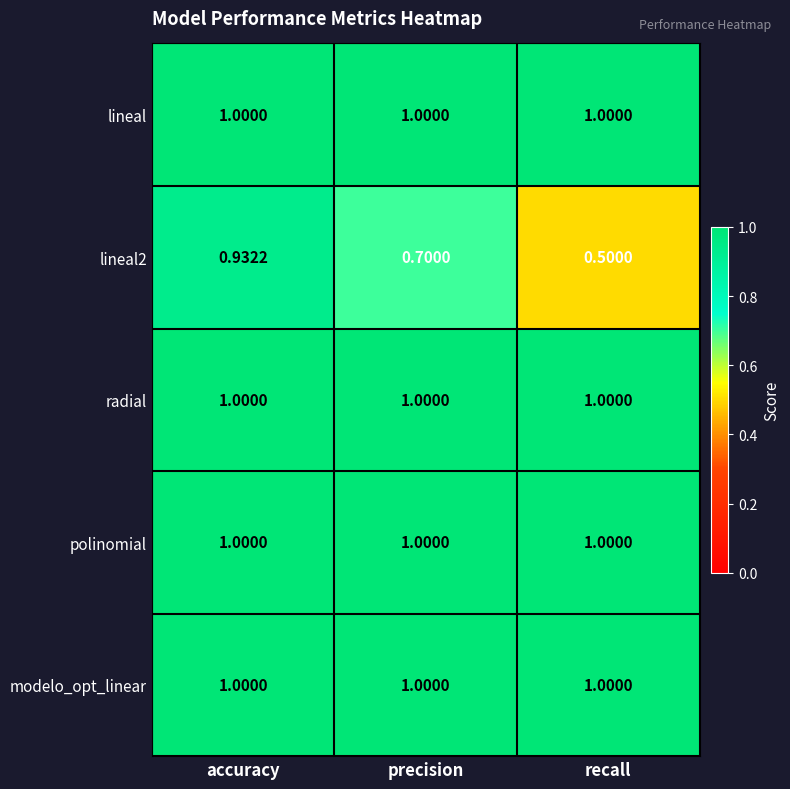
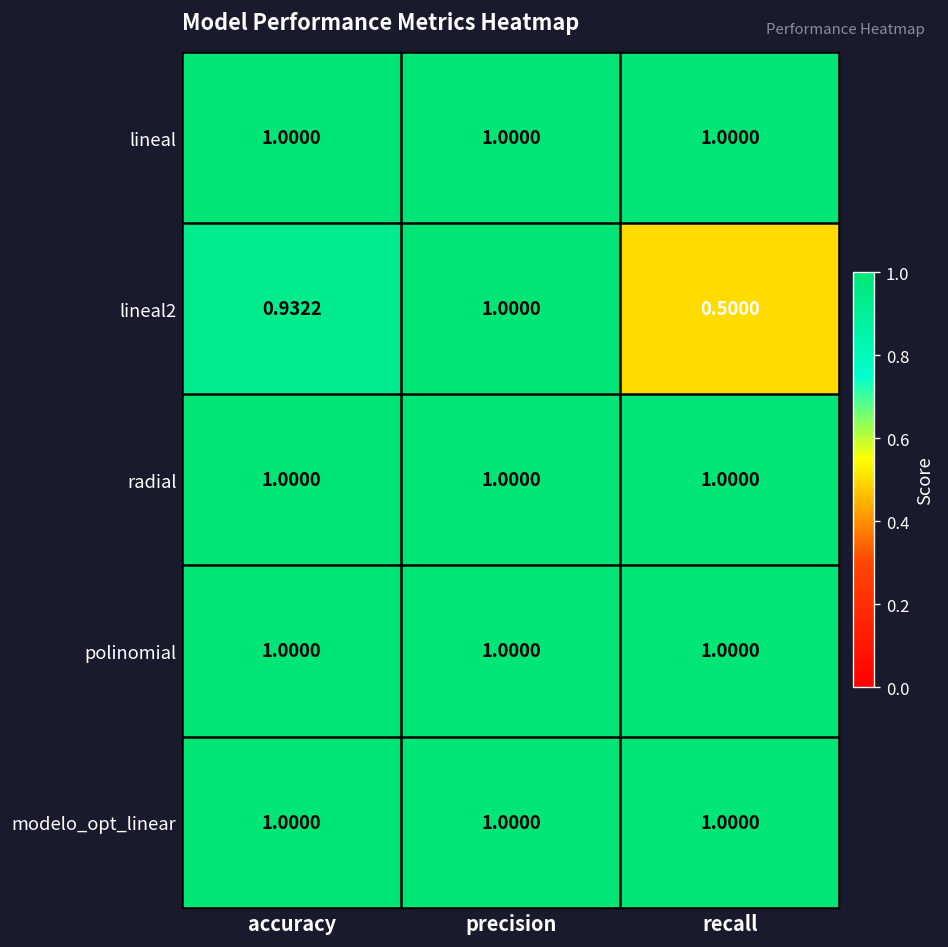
lineal2, precision: 0.7000 -> 1.0000
